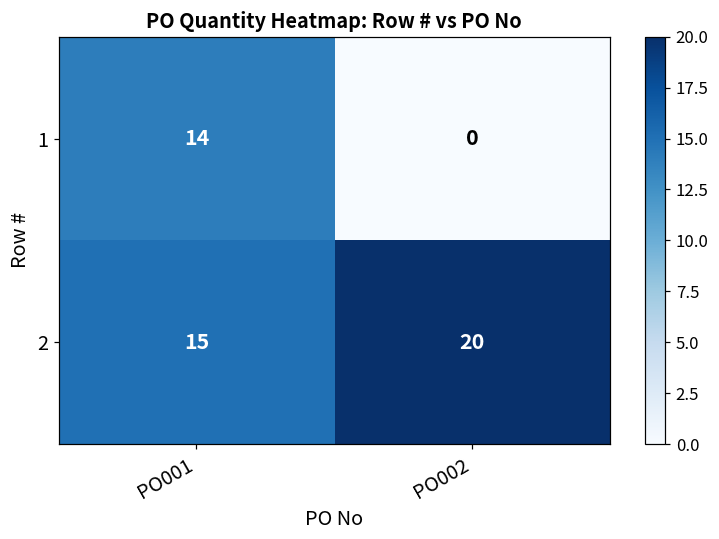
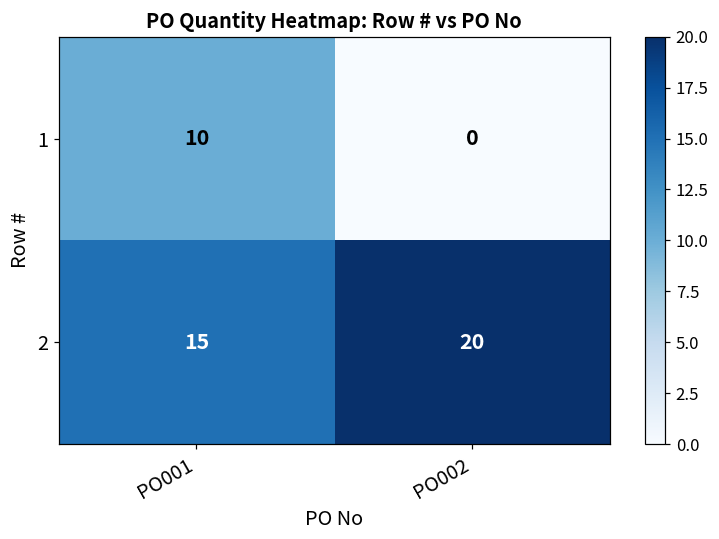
1, PO001: 14 -> 10
